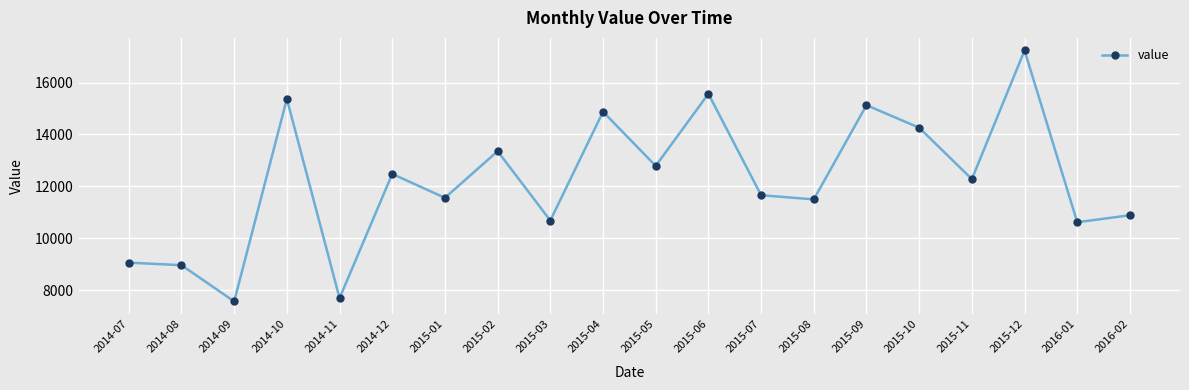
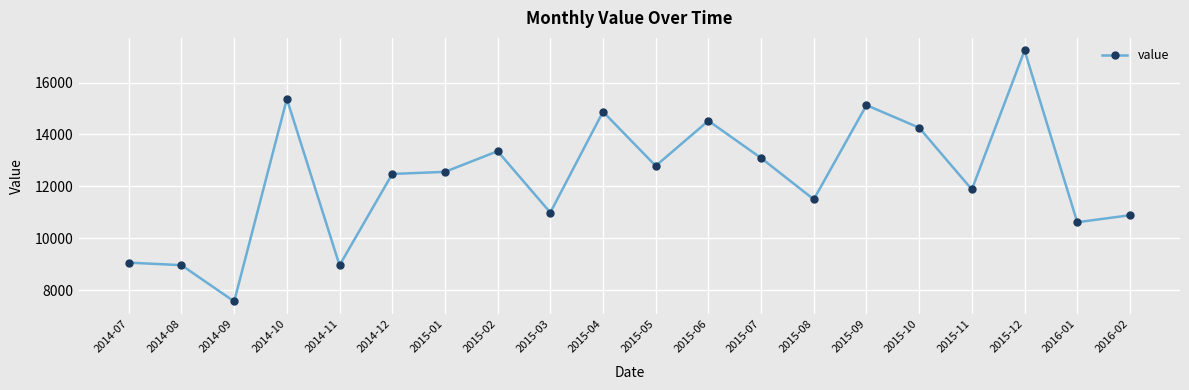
2014-11: 7700 -> 9000
2015-01: 11600 -> 12600
2015-03: 10700 -> 11000
2015-06: 15600 -> 14500
2015-07: 11700 -> 13100
2015-11: 12300 -> 11900
